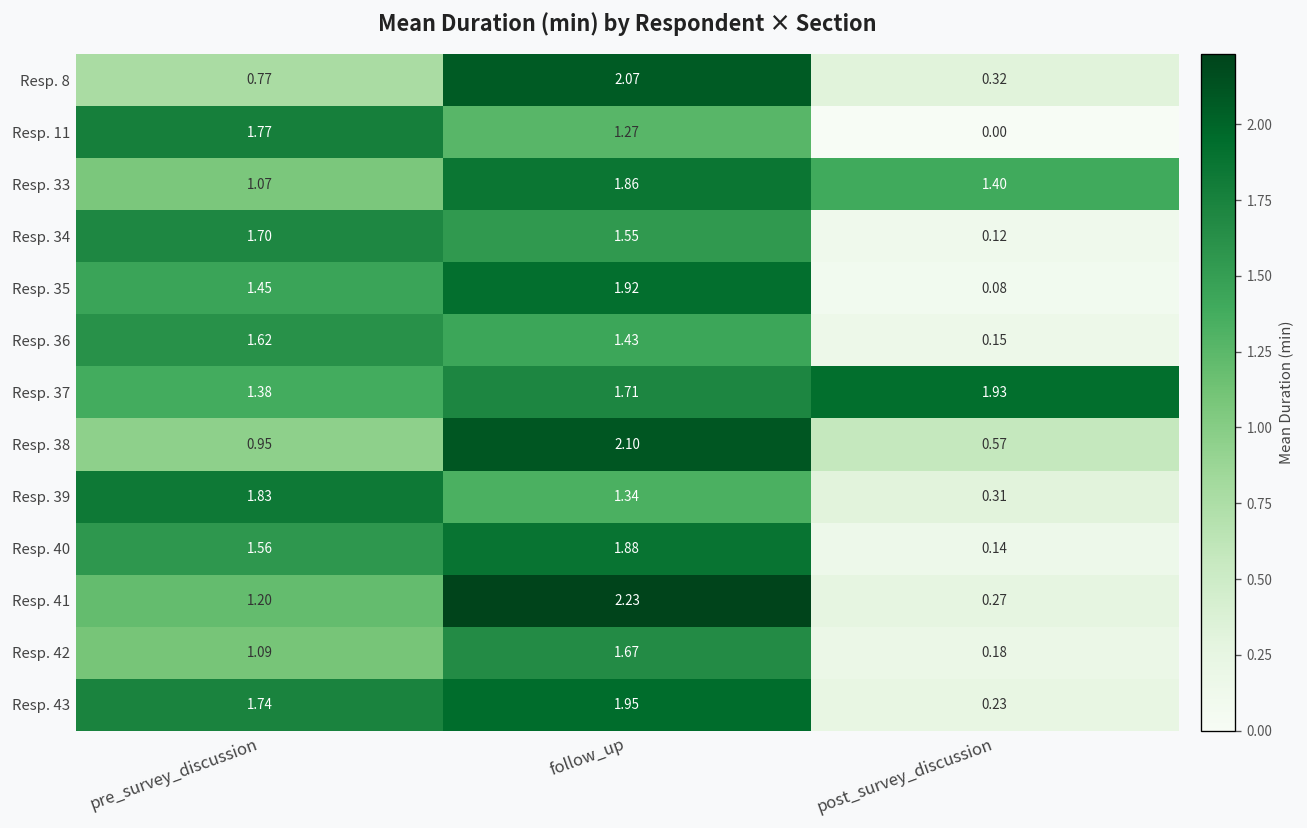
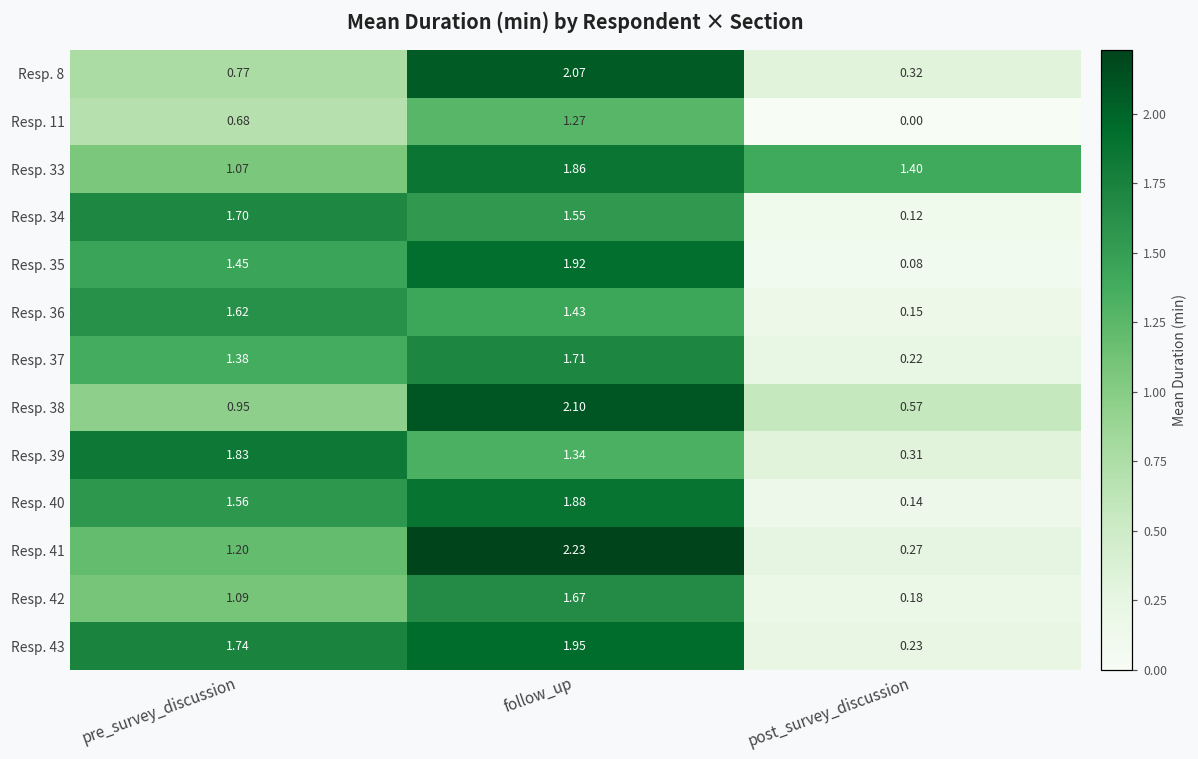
Resp. 11, pre_survey_discussion: 1.77 -> 0.68
Resp. 37, post_survey_discussion: 1.93 -> 0.22
